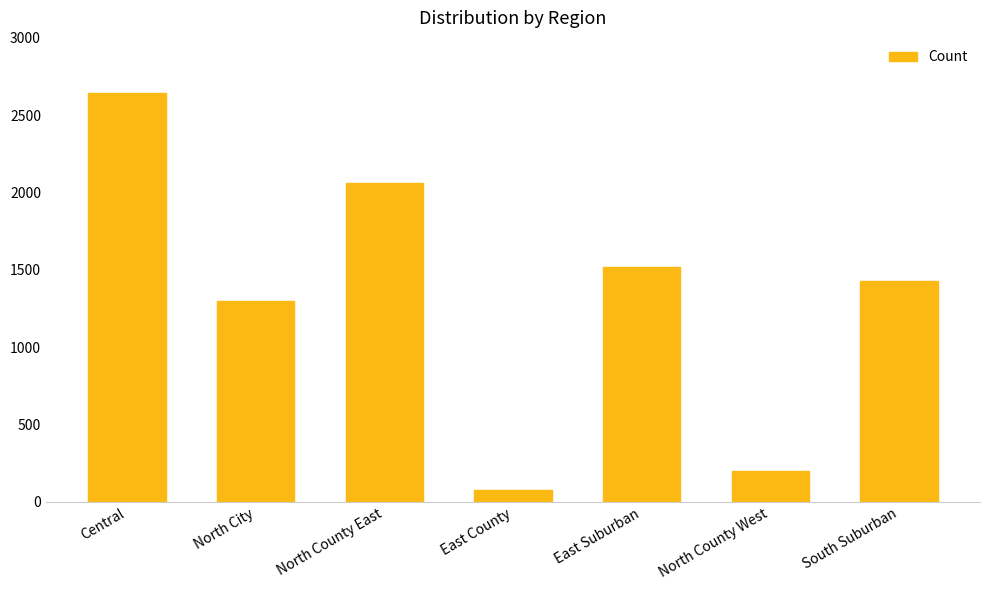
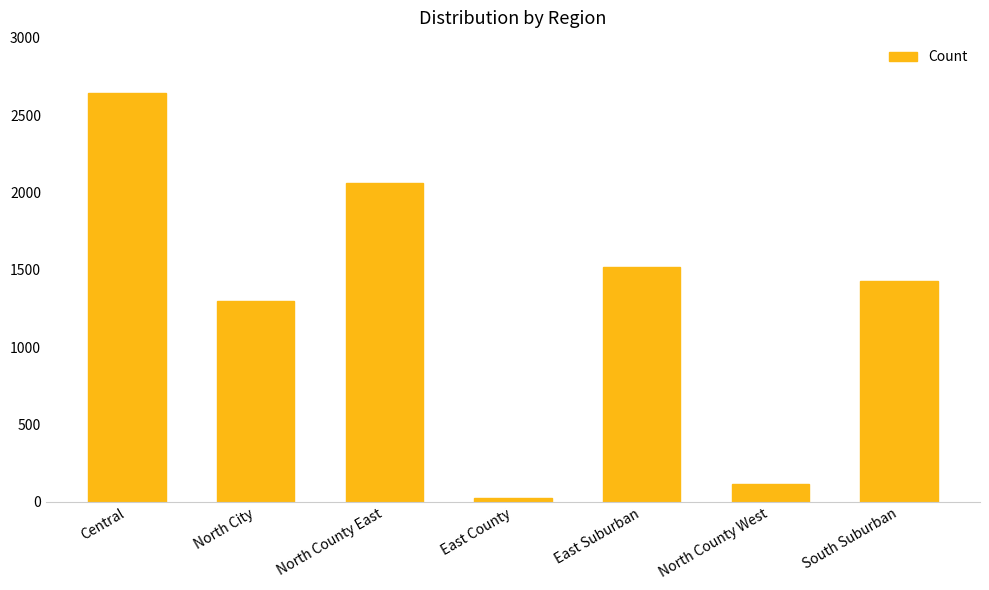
East County: 80 -> 30
North County West: 200 -> 120
